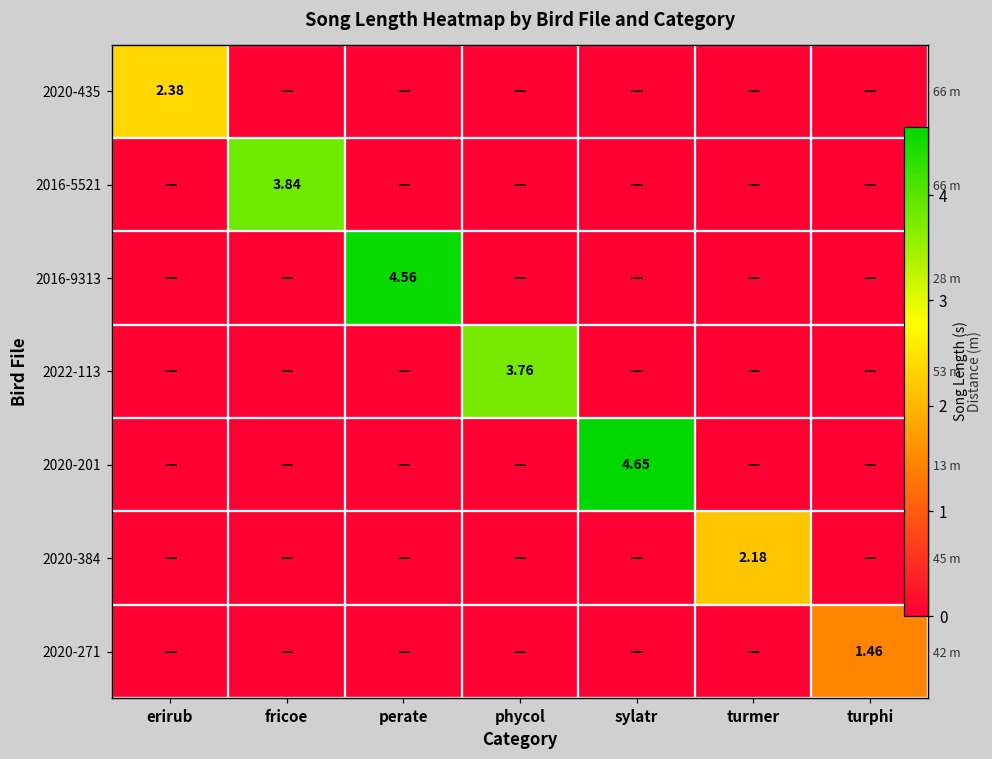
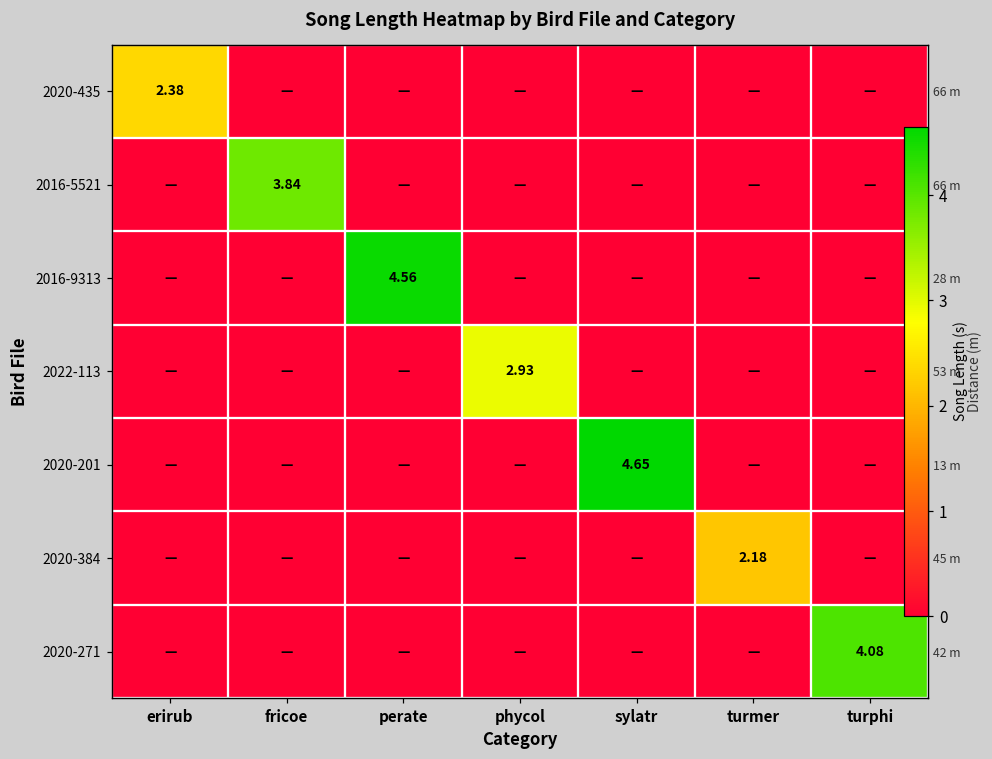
2022-113, phycol: 3.76 -> 2.93
2020-271, turphi: 1.46 -> 4.08
